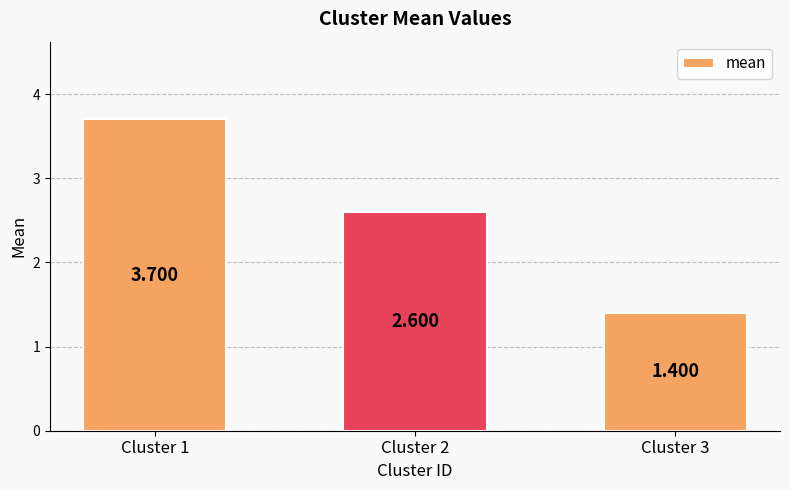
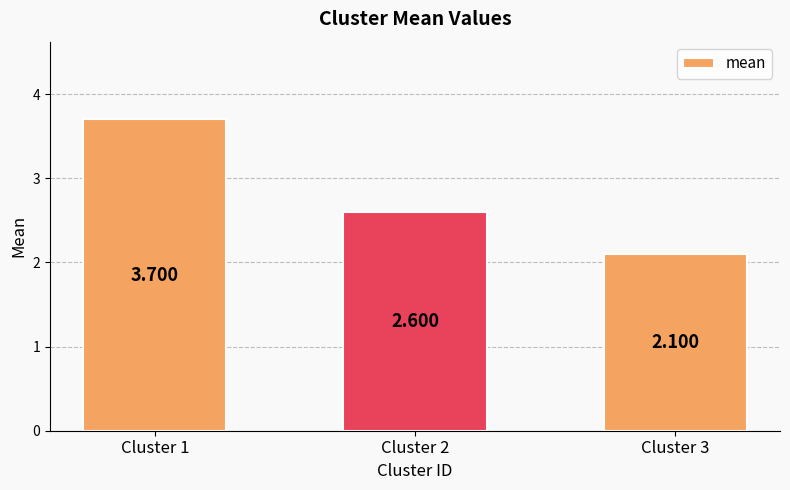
Cluster 3: 1.400 -> 2.100
